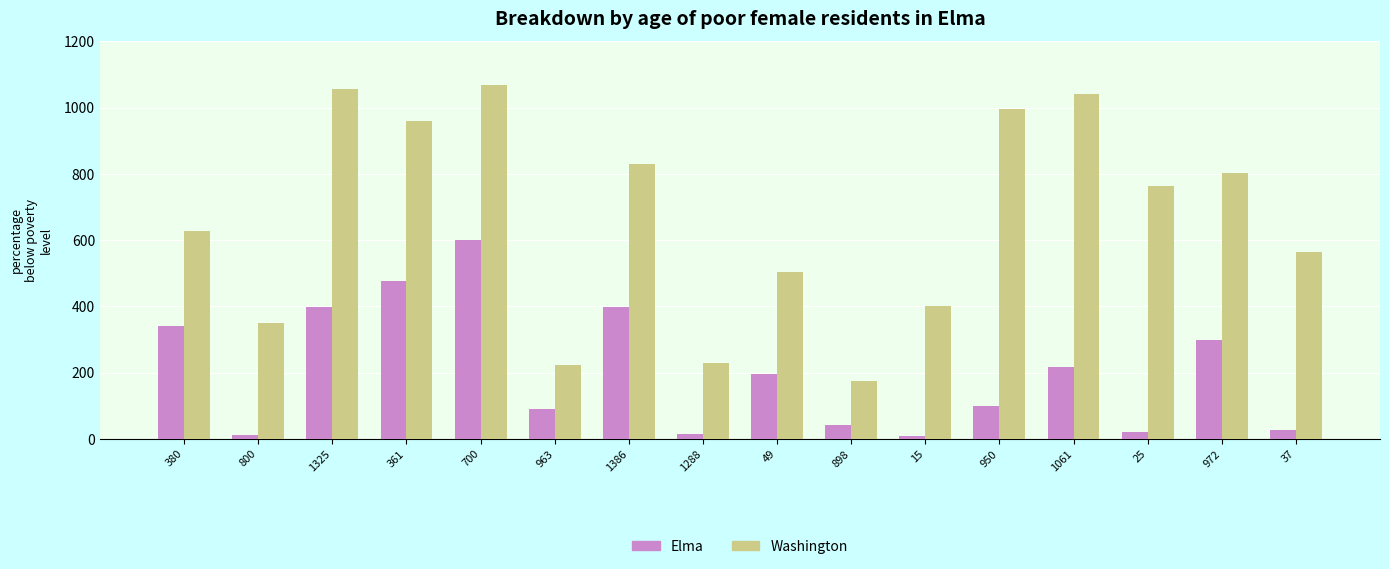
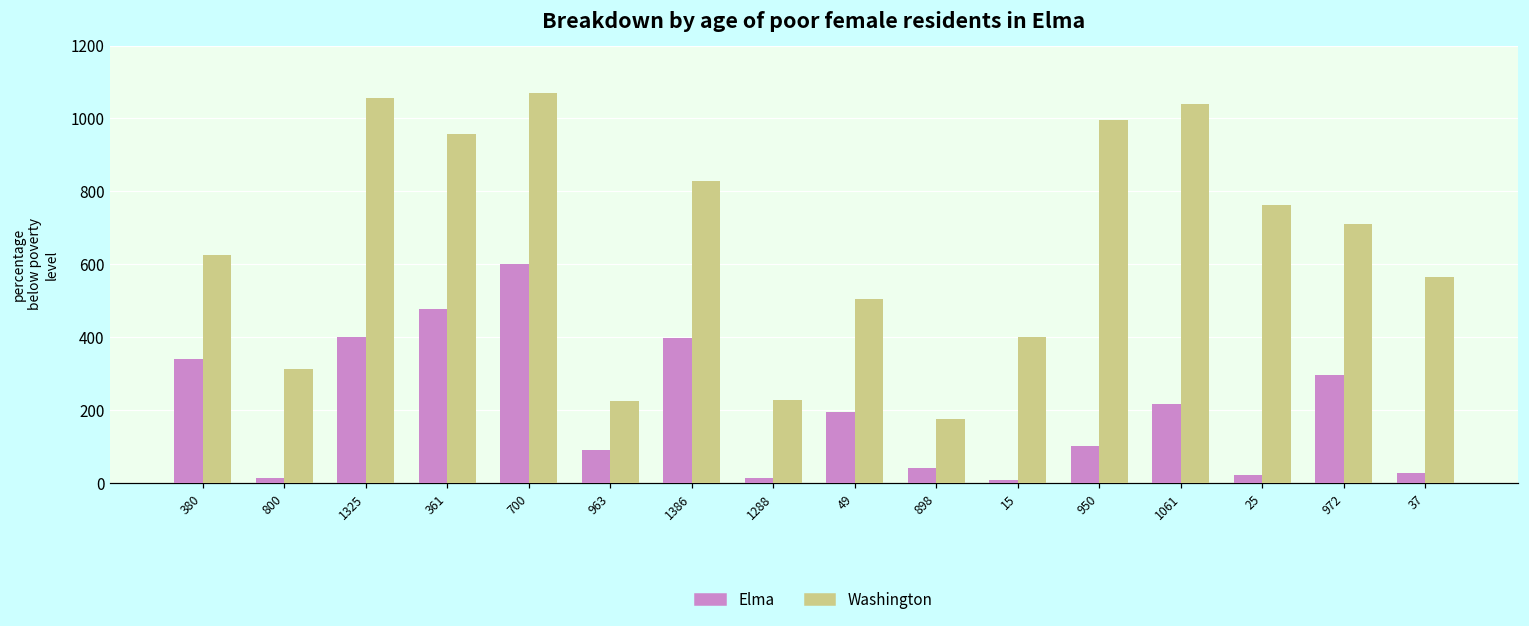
Washington, 800: 350 -> 310
Washington, 972: 800 -> 710
